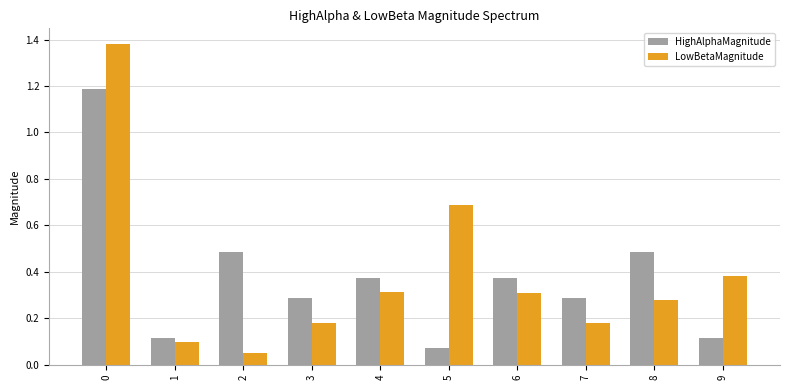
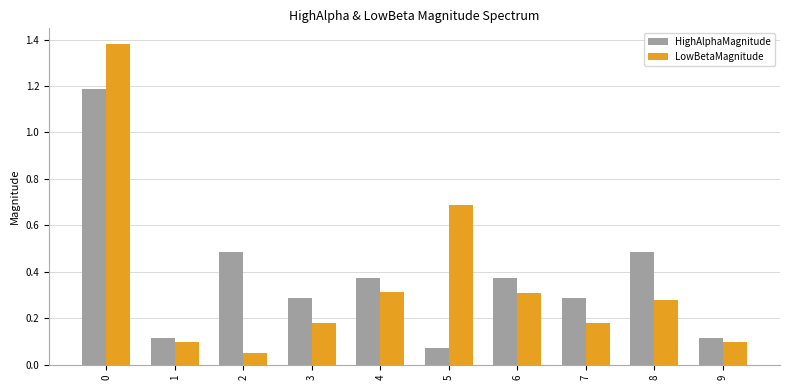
LowBetaMagnitude, 9: 0.38 -> 0.10
